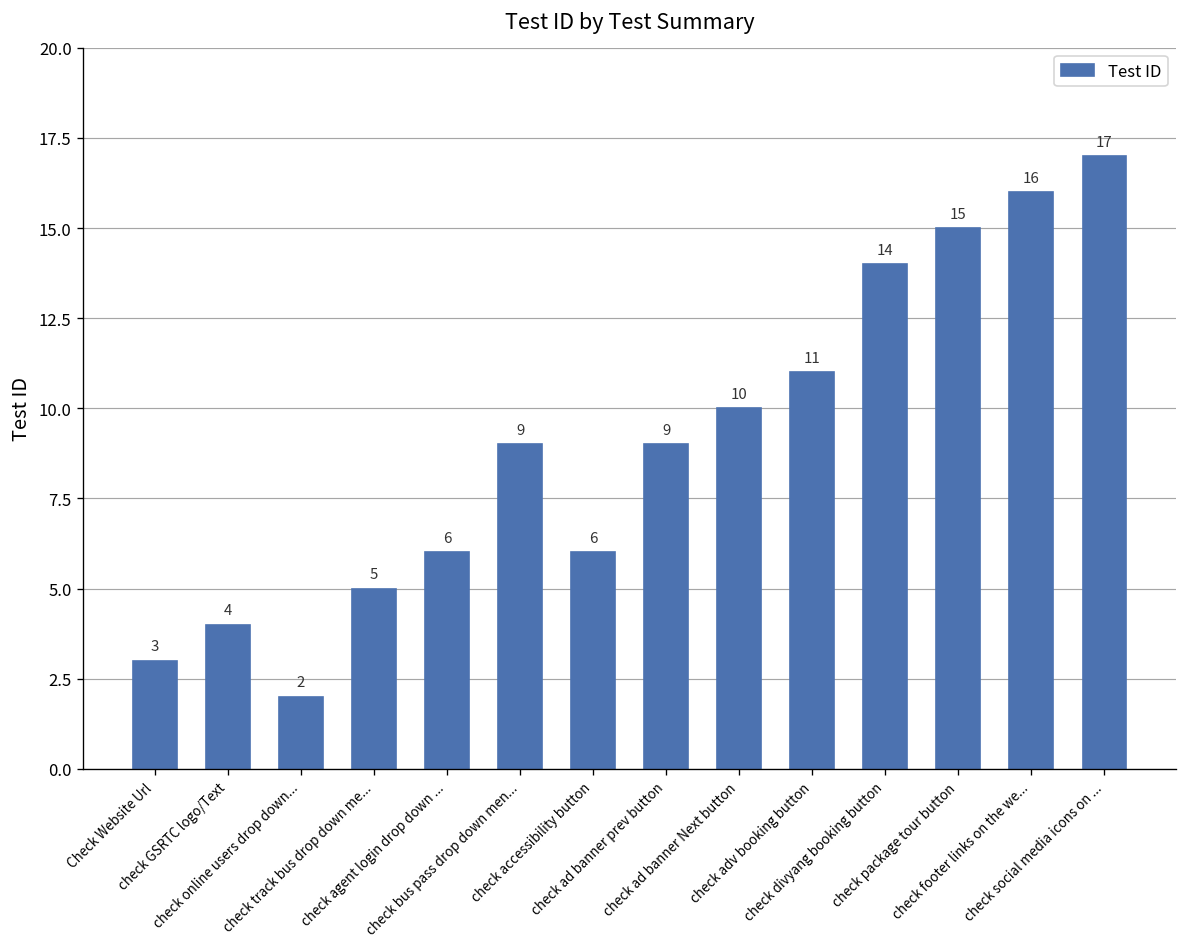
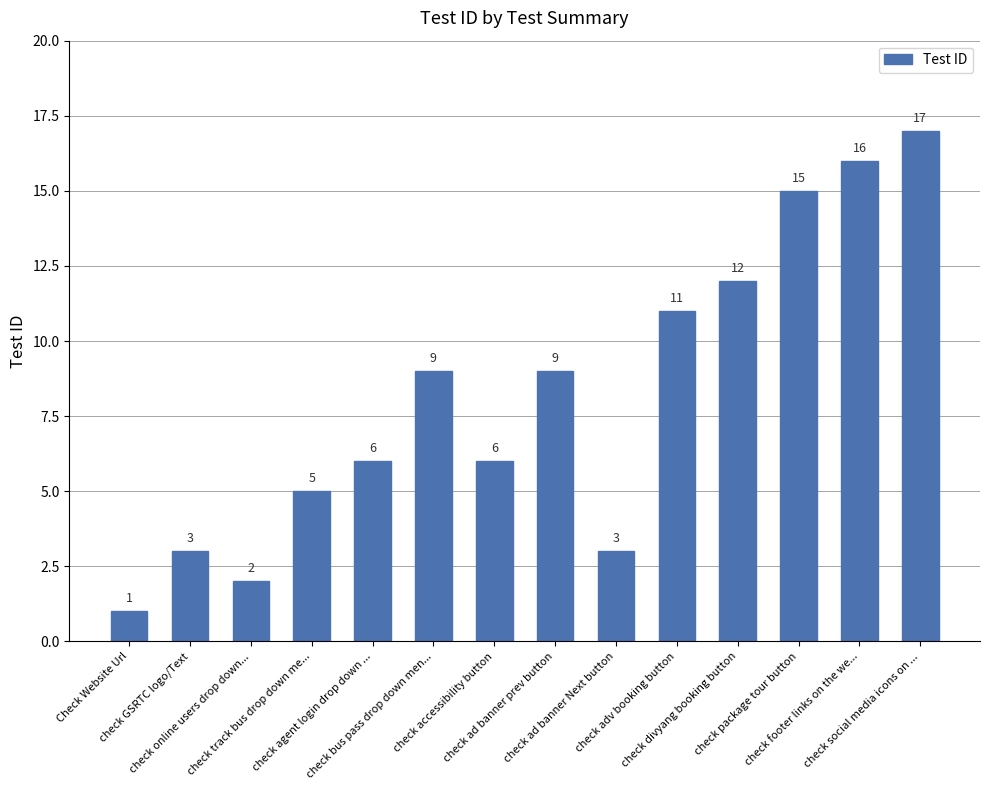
Check Website Url: 3 -> 1
check GSRTC logo/Text: 4 -> 3
check ad banner Next button: 10 -> 3
check divyang booking button: 14 -> 12
